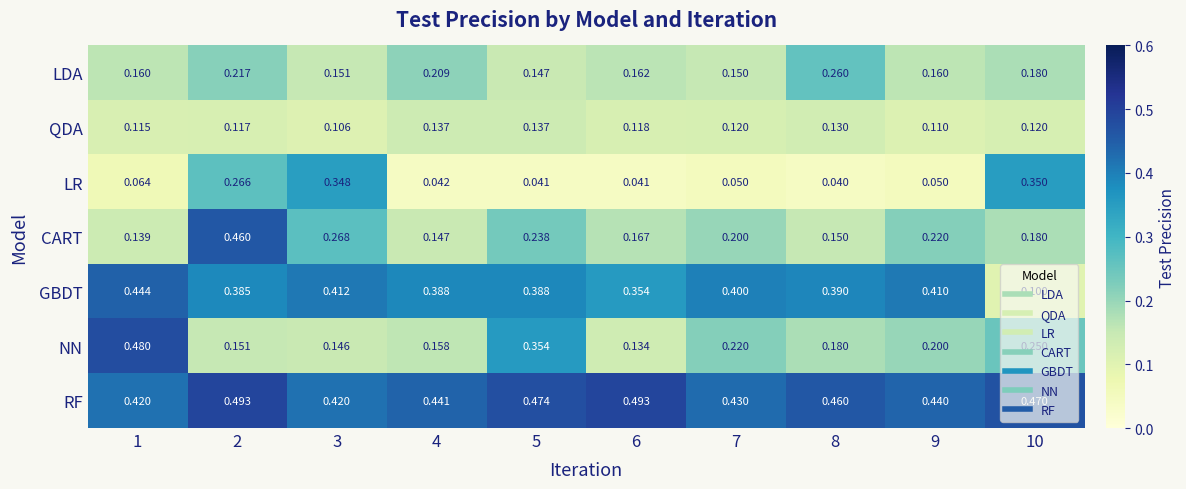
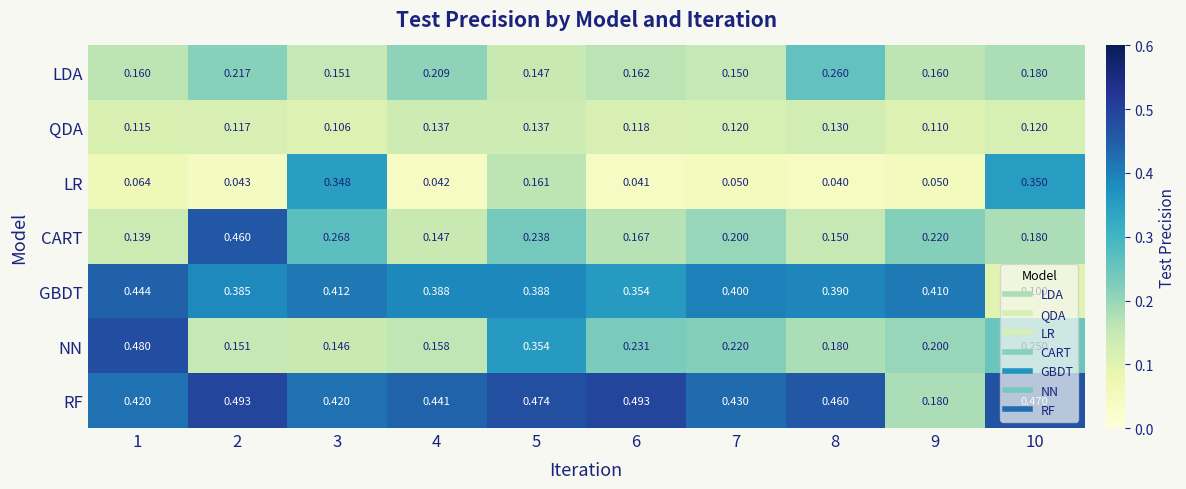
LR, 2: 0.266 -> 0.043
LR, 5: 0.041 -> 0.161
NN, 6: 0.134 -> 0.231
RF, 9: 0.440 -> 0.180
